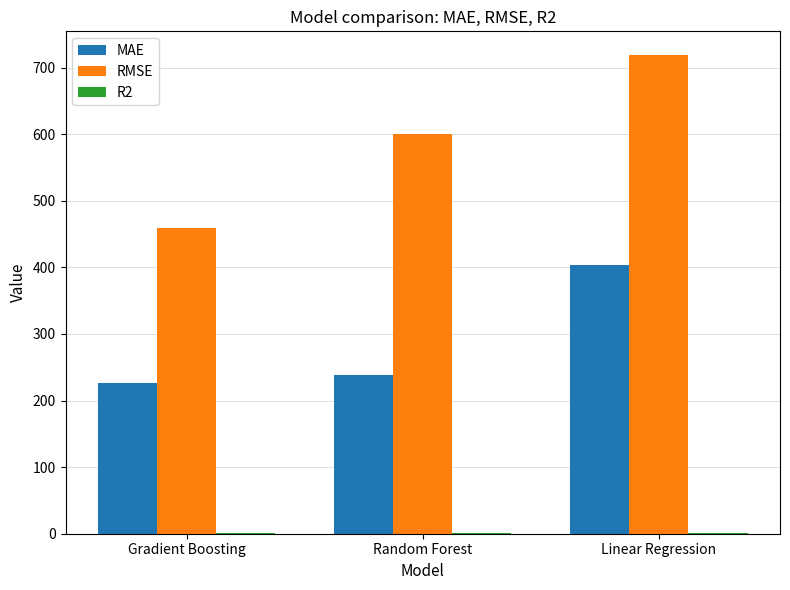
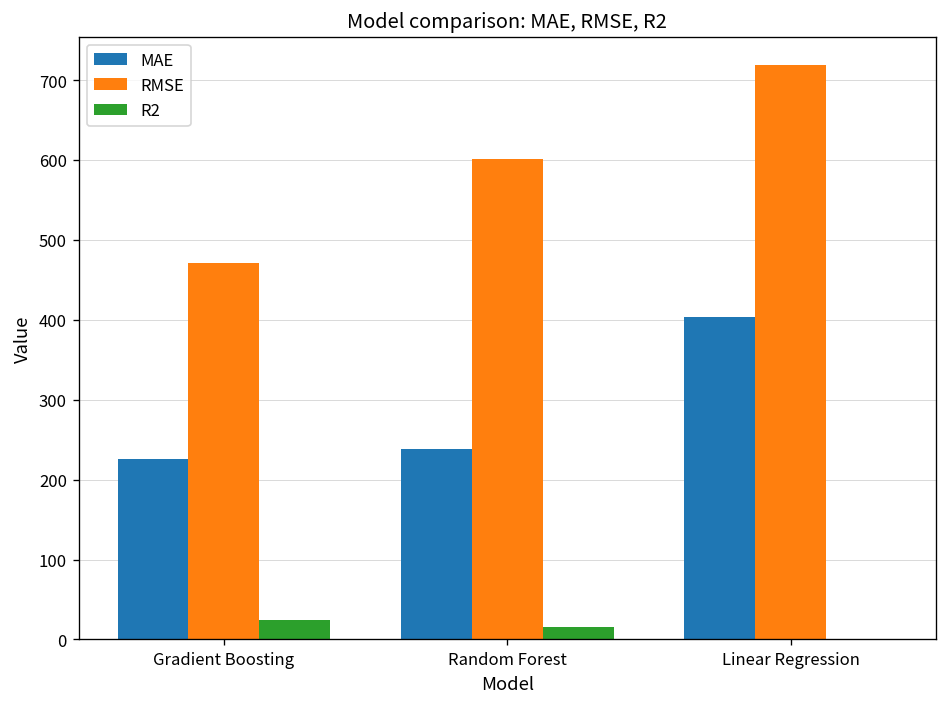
RMSE, Gradient Boosting: 460 -> 470
R2, Gradient Boosting: 0 -> 20
R2, Random Forest: 0 -> 20
